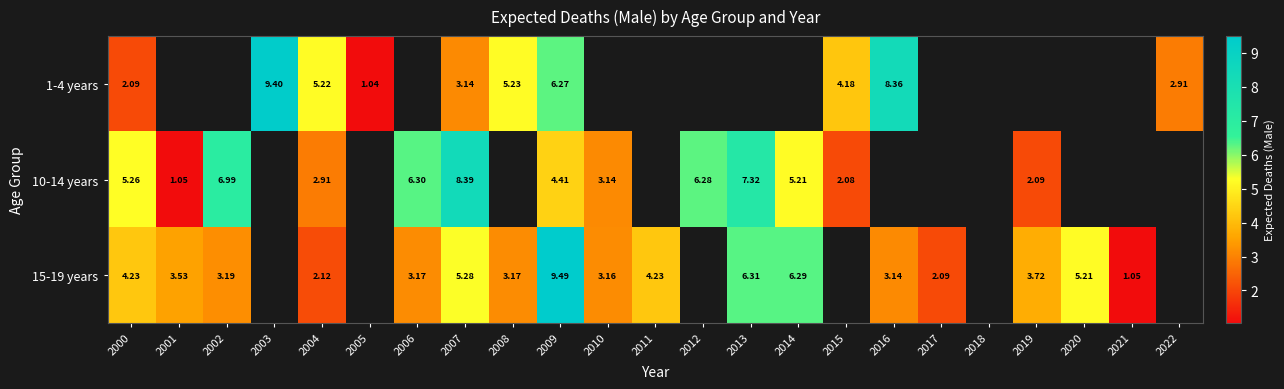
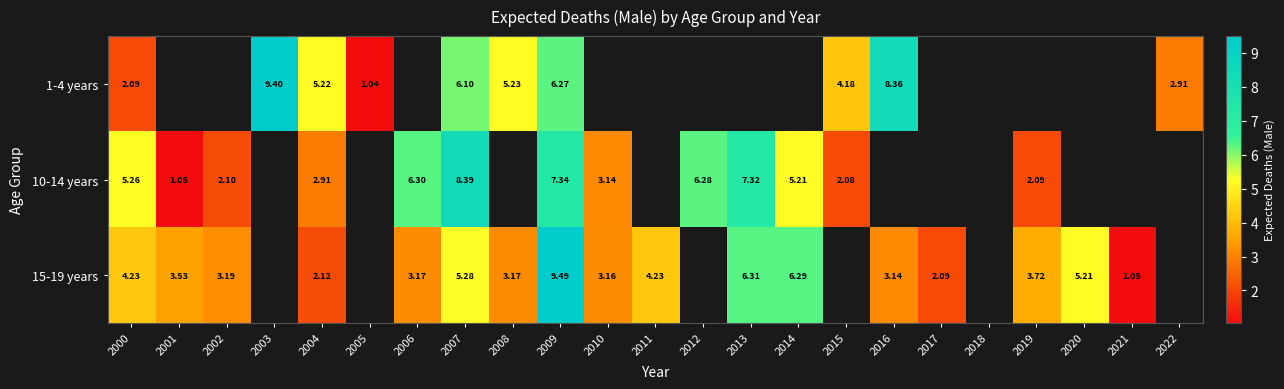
1-4 years, 2007: 3.14 -> 6.10
10-14 years, 2002: 6.99 -> 2.10
10-14 years, 2009: 4.41 -> 7.34
